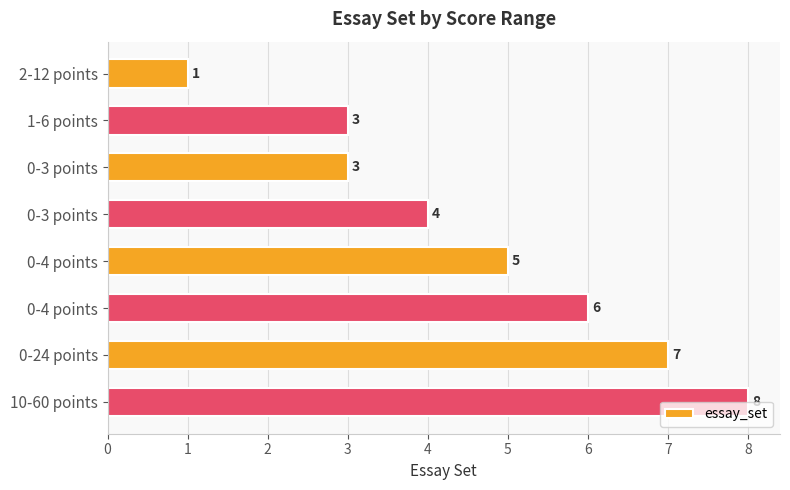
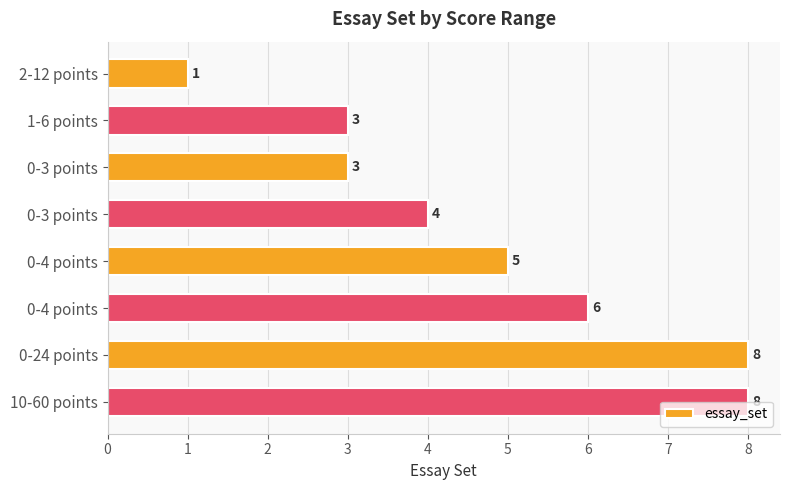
0-24 points: 7 -> 8
